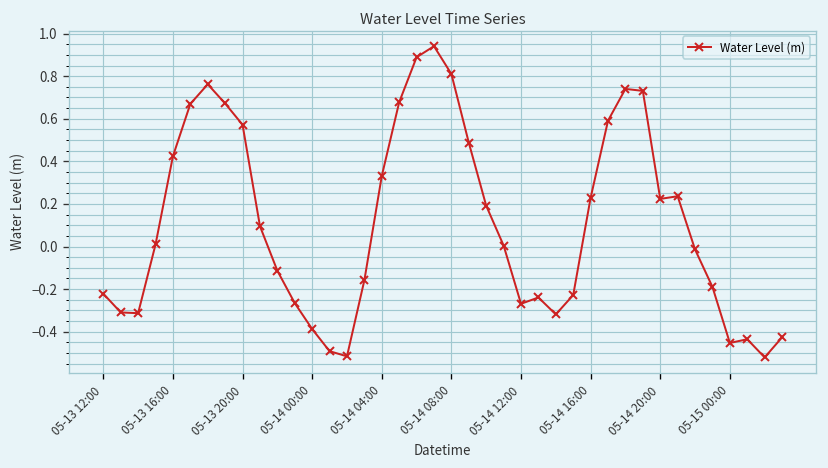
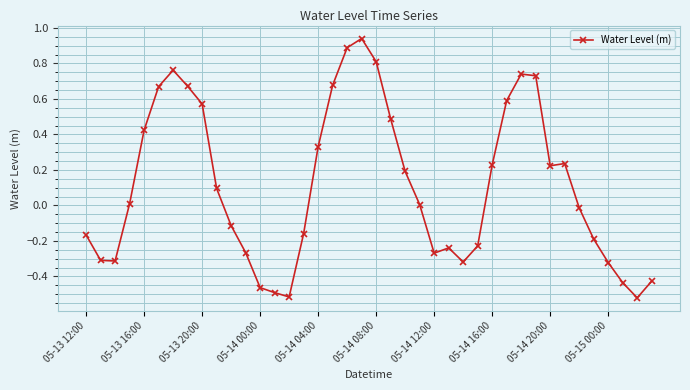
05-13 12:00: -0.22 -> -0.17
05-14 00:00: -0.39 -> -0.46
05-15 00:00: -0.45 -> -0.32
